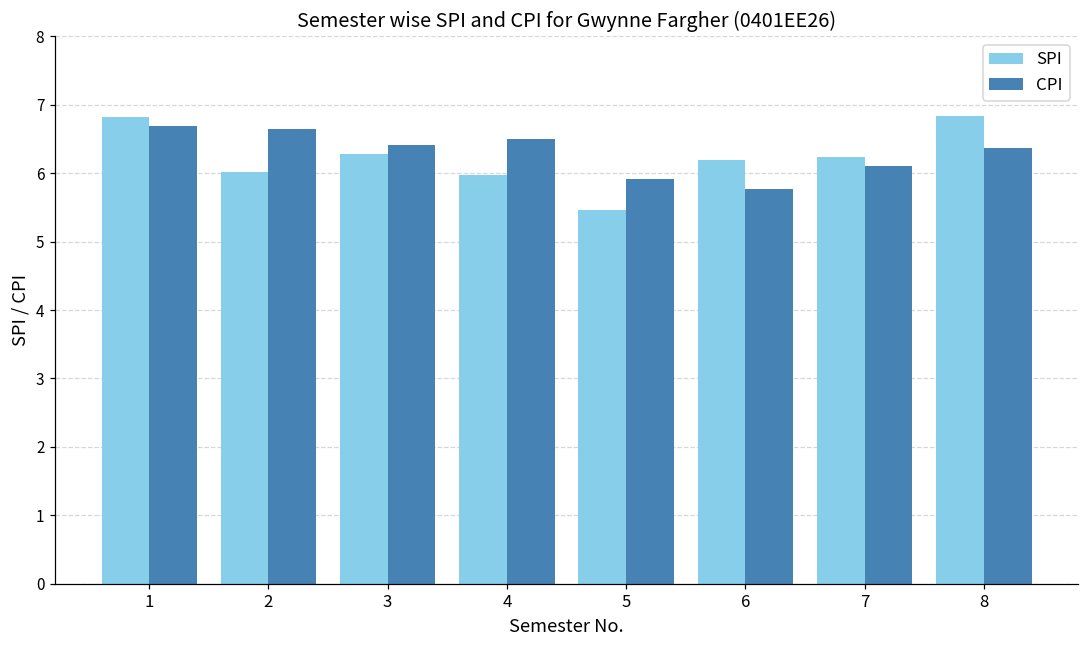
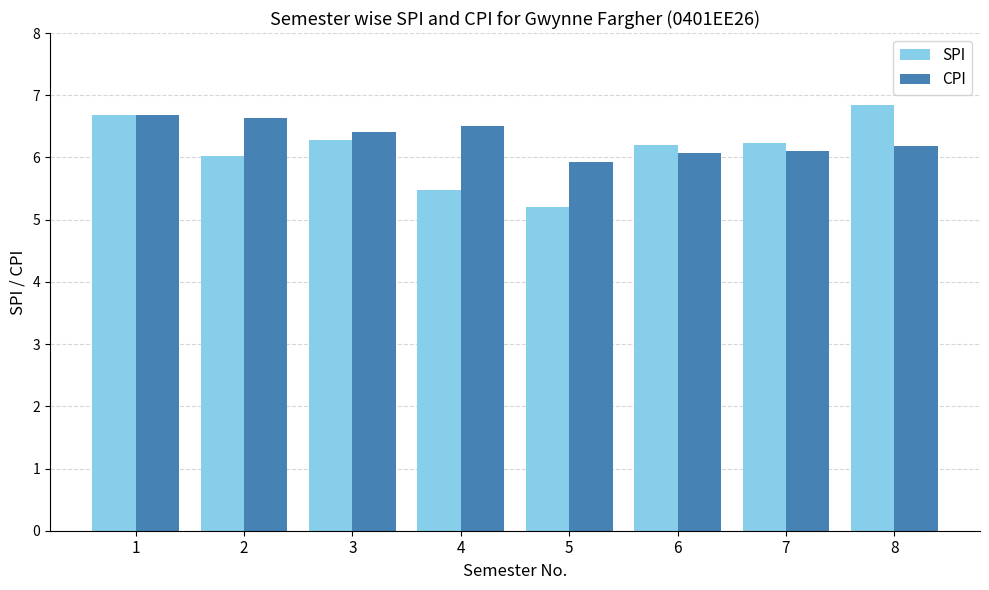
SPI, 1: 6.8 -> 6.7
SPI, 4: 6.0 -> 5.5
SPI, 5: 5.5 -> 5.2
CPI, 6: 5.8 -> 6.1
CPI, 8: 6.4 -> 6.2
